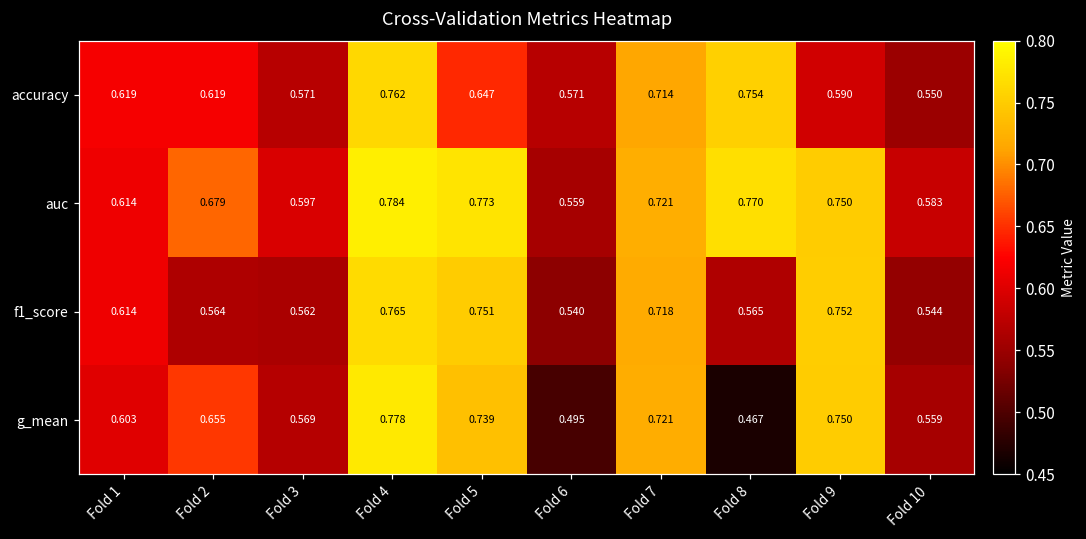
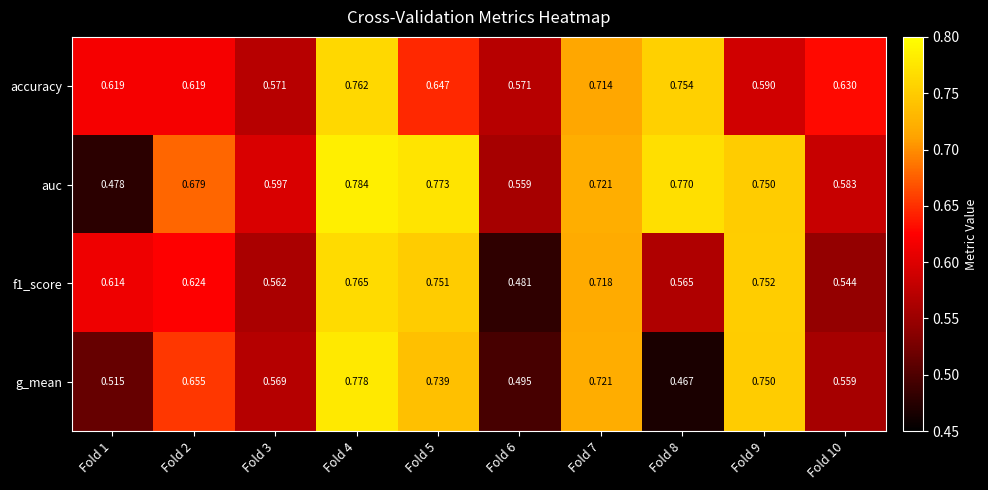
accuracy, Fold 10: 0.550 -> 0.630
auc, Fold 1: 0.614 -> 0.478
f1_score, Fold 2: 0.564 -> 0.624
f1_score, Fold 6: 0.540 -> 0.481
g_mean, Fold 1: 0.603 -> 0.515
